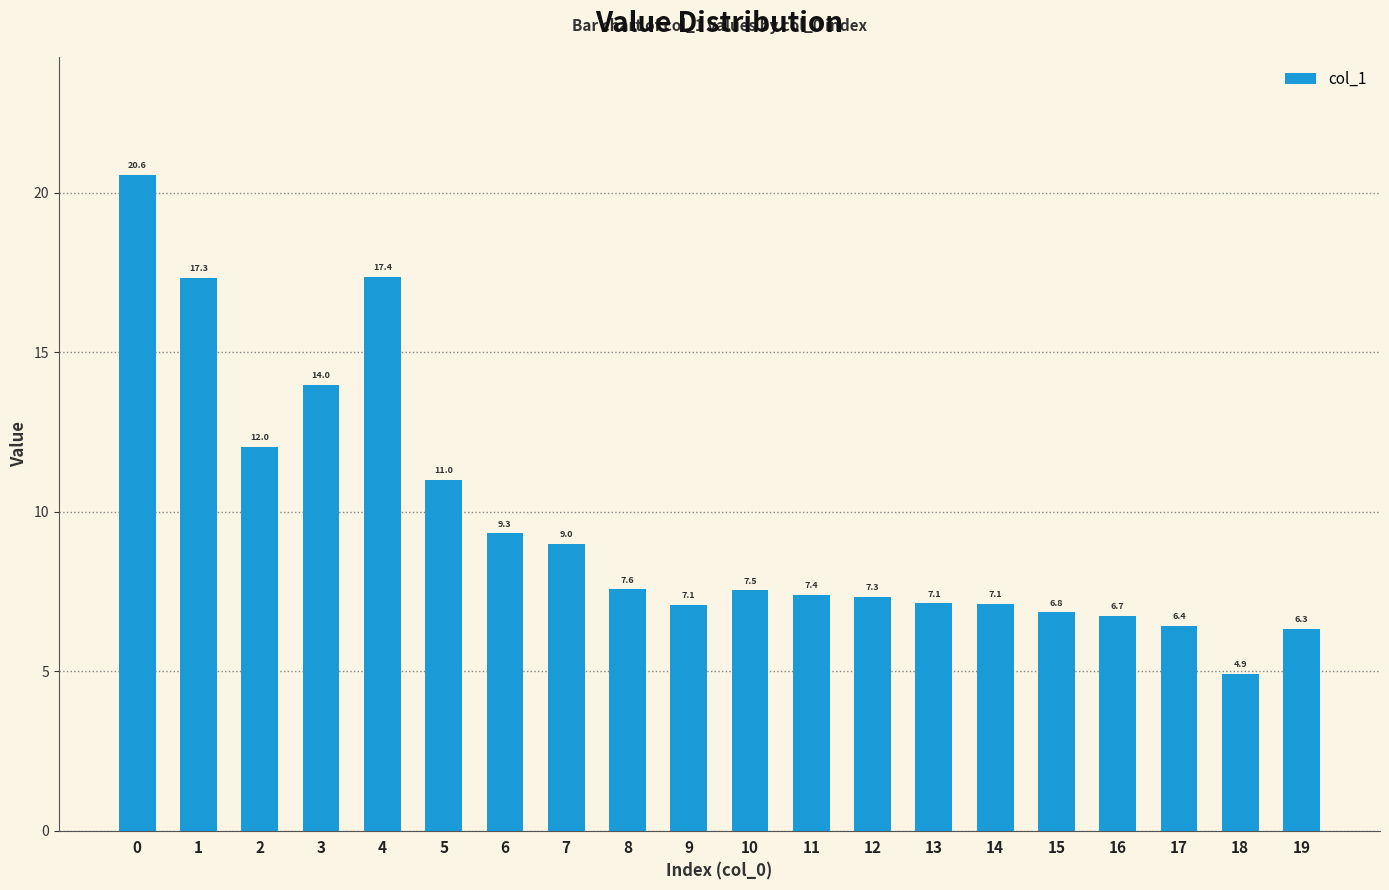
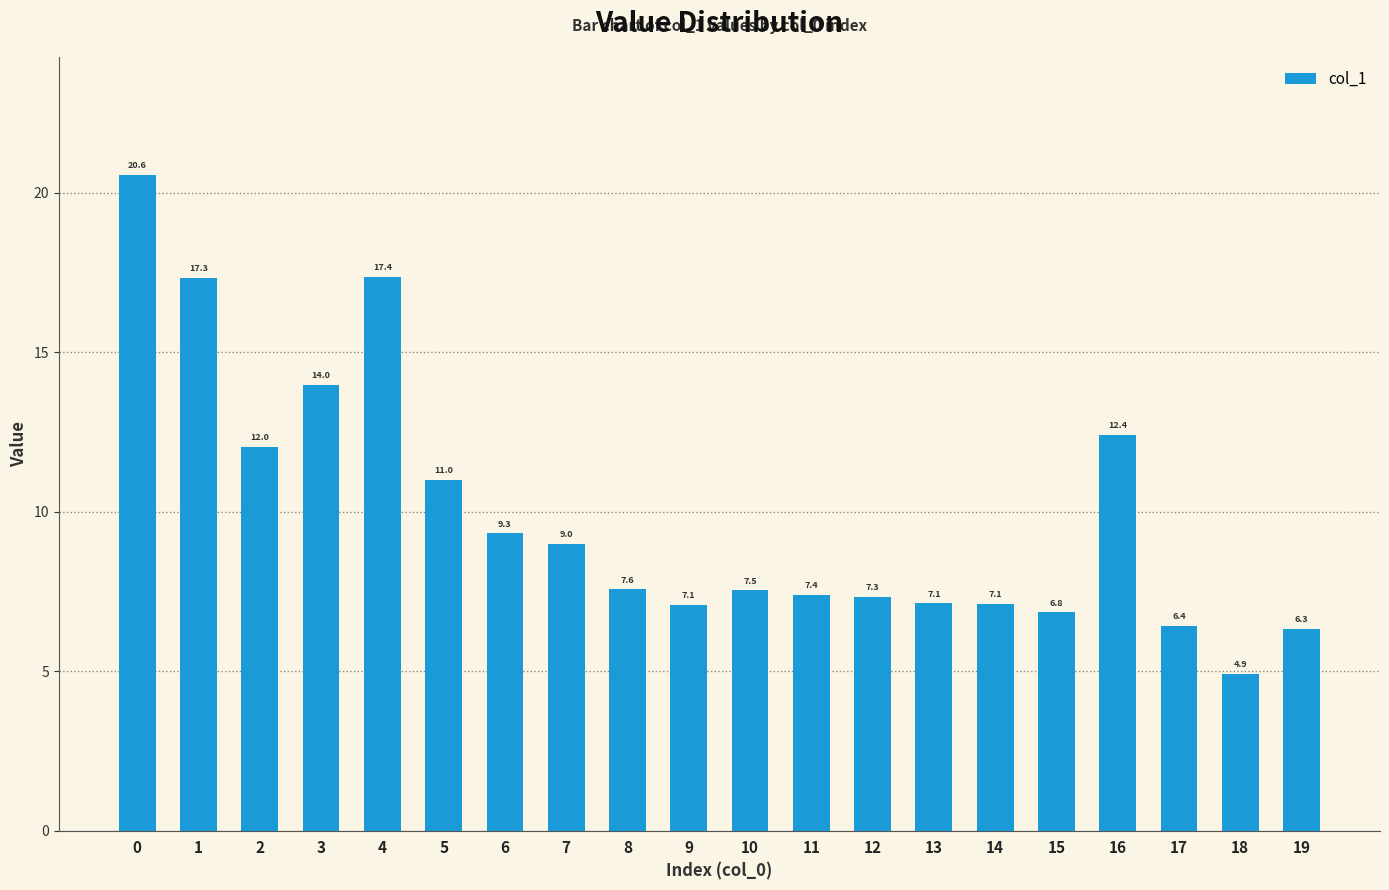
16: 6.7 -> 12.4
